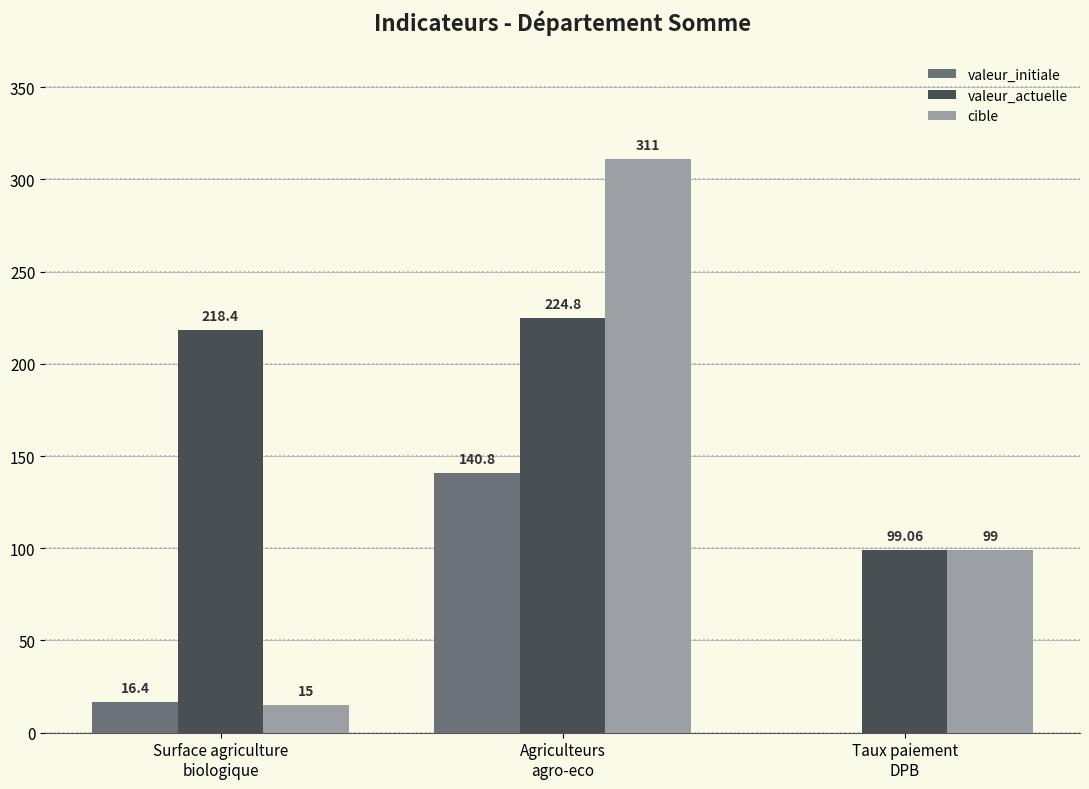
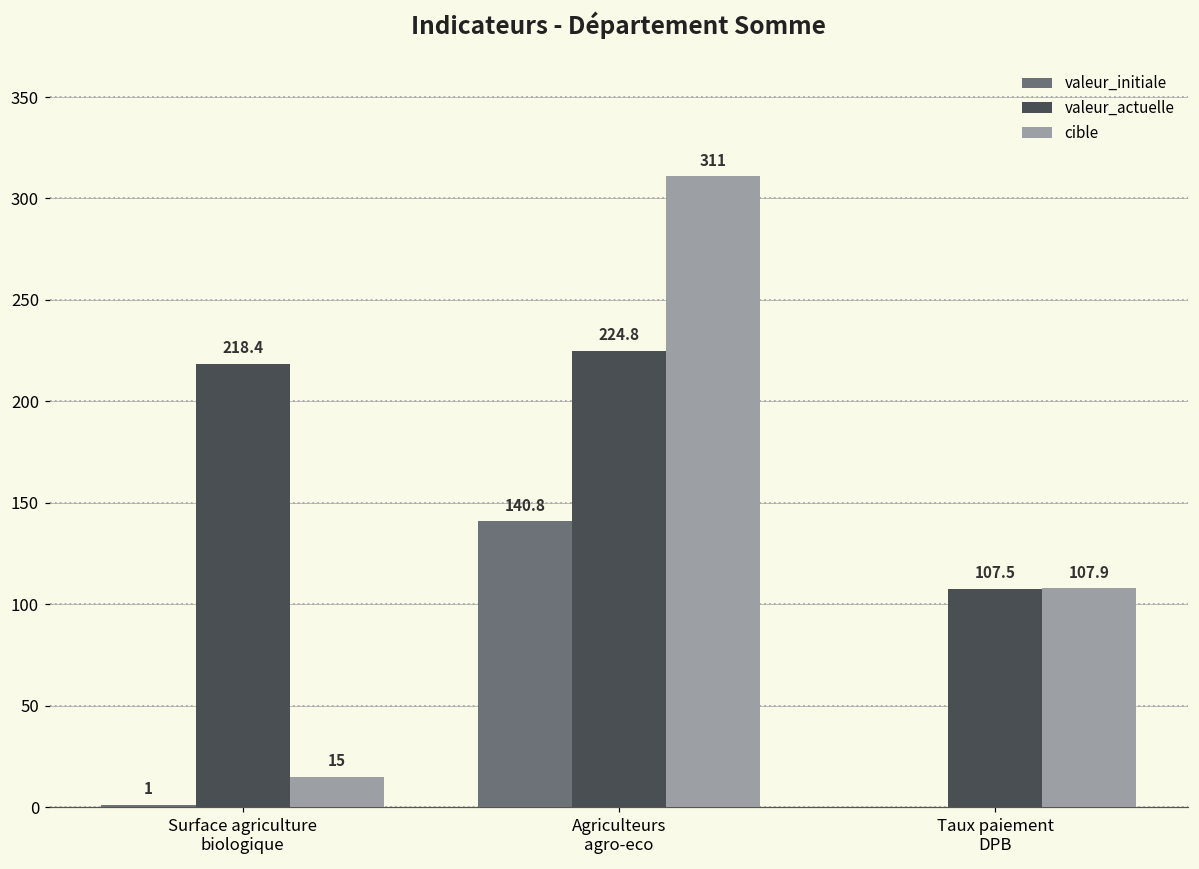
valeur_initiale, Surface agriculture biologique: 16.4 -> 1
valeur_actuelle, Taux paiement DPB: 99.06 -> 107.5
cible, Taux paiement DPB: 99 -> 107.9
